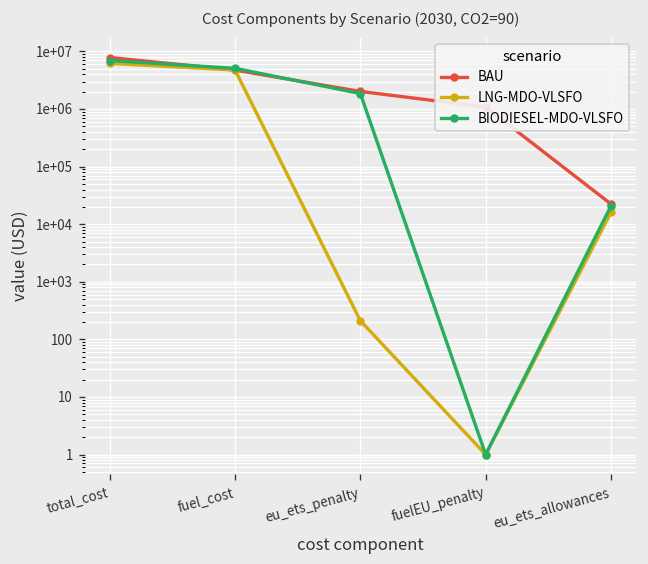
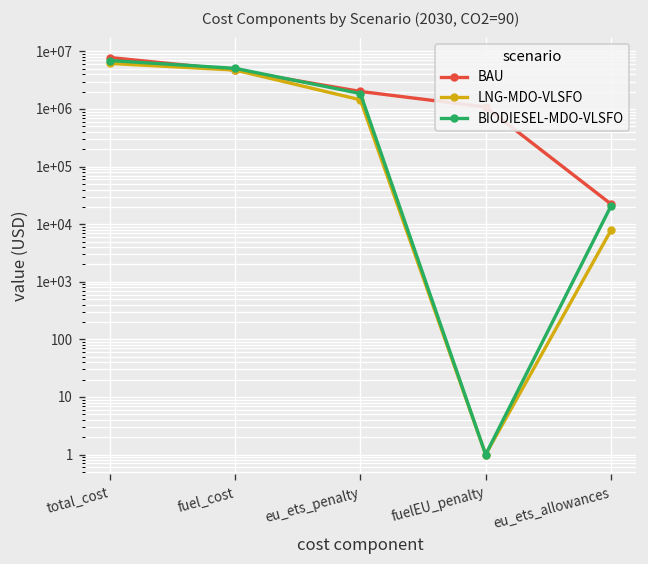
LNG-MDO-VLSFO, eu_ets_penalty: 200 -> 1400000
LNG-MDO-VLSFO, eu_ets_allowances: 16000 -> 8000
